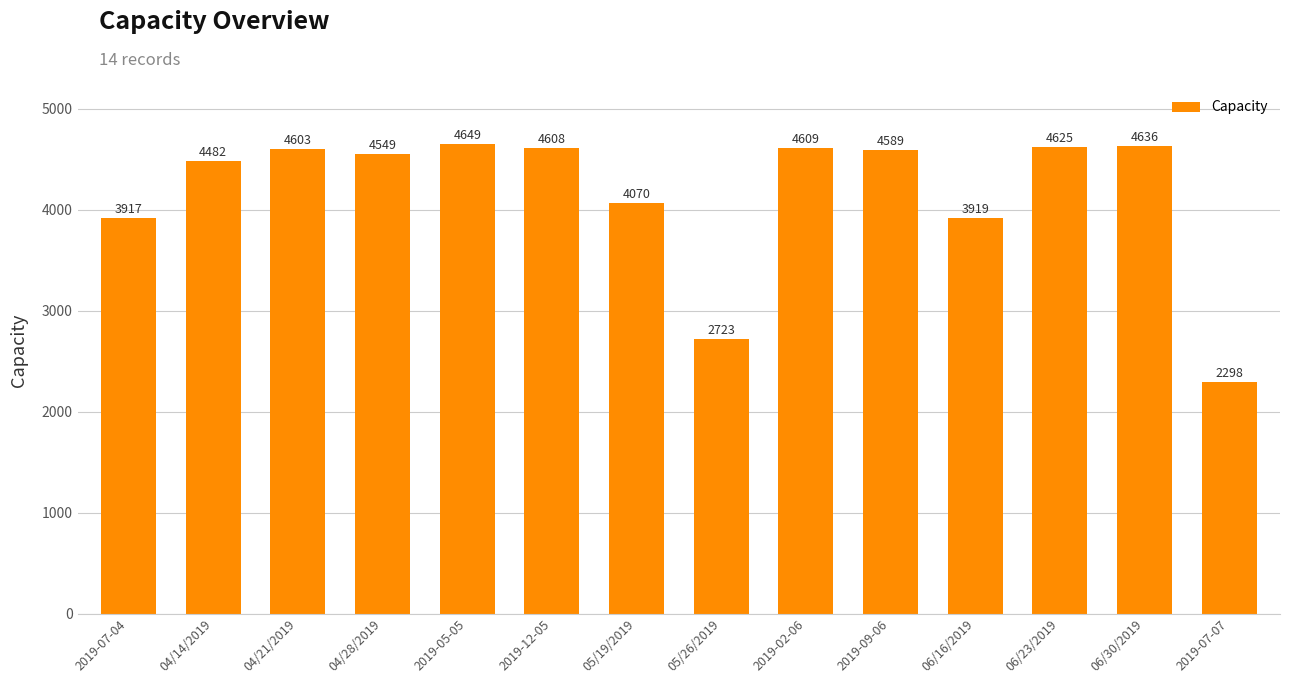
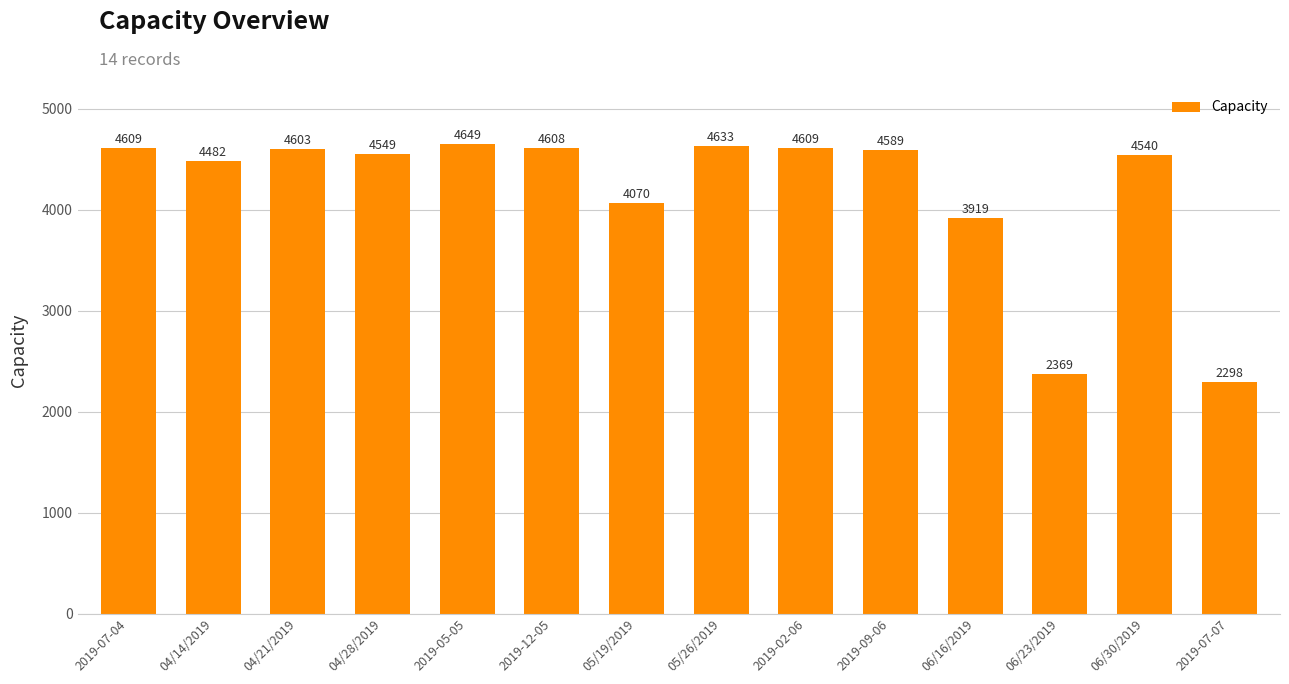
2019-07-04: 3917 -> 4609
05/26/2019: 2723 -> 4633
06/23/2019: 4625 -> 2369
06/30/2019: 4636 -> 4540
